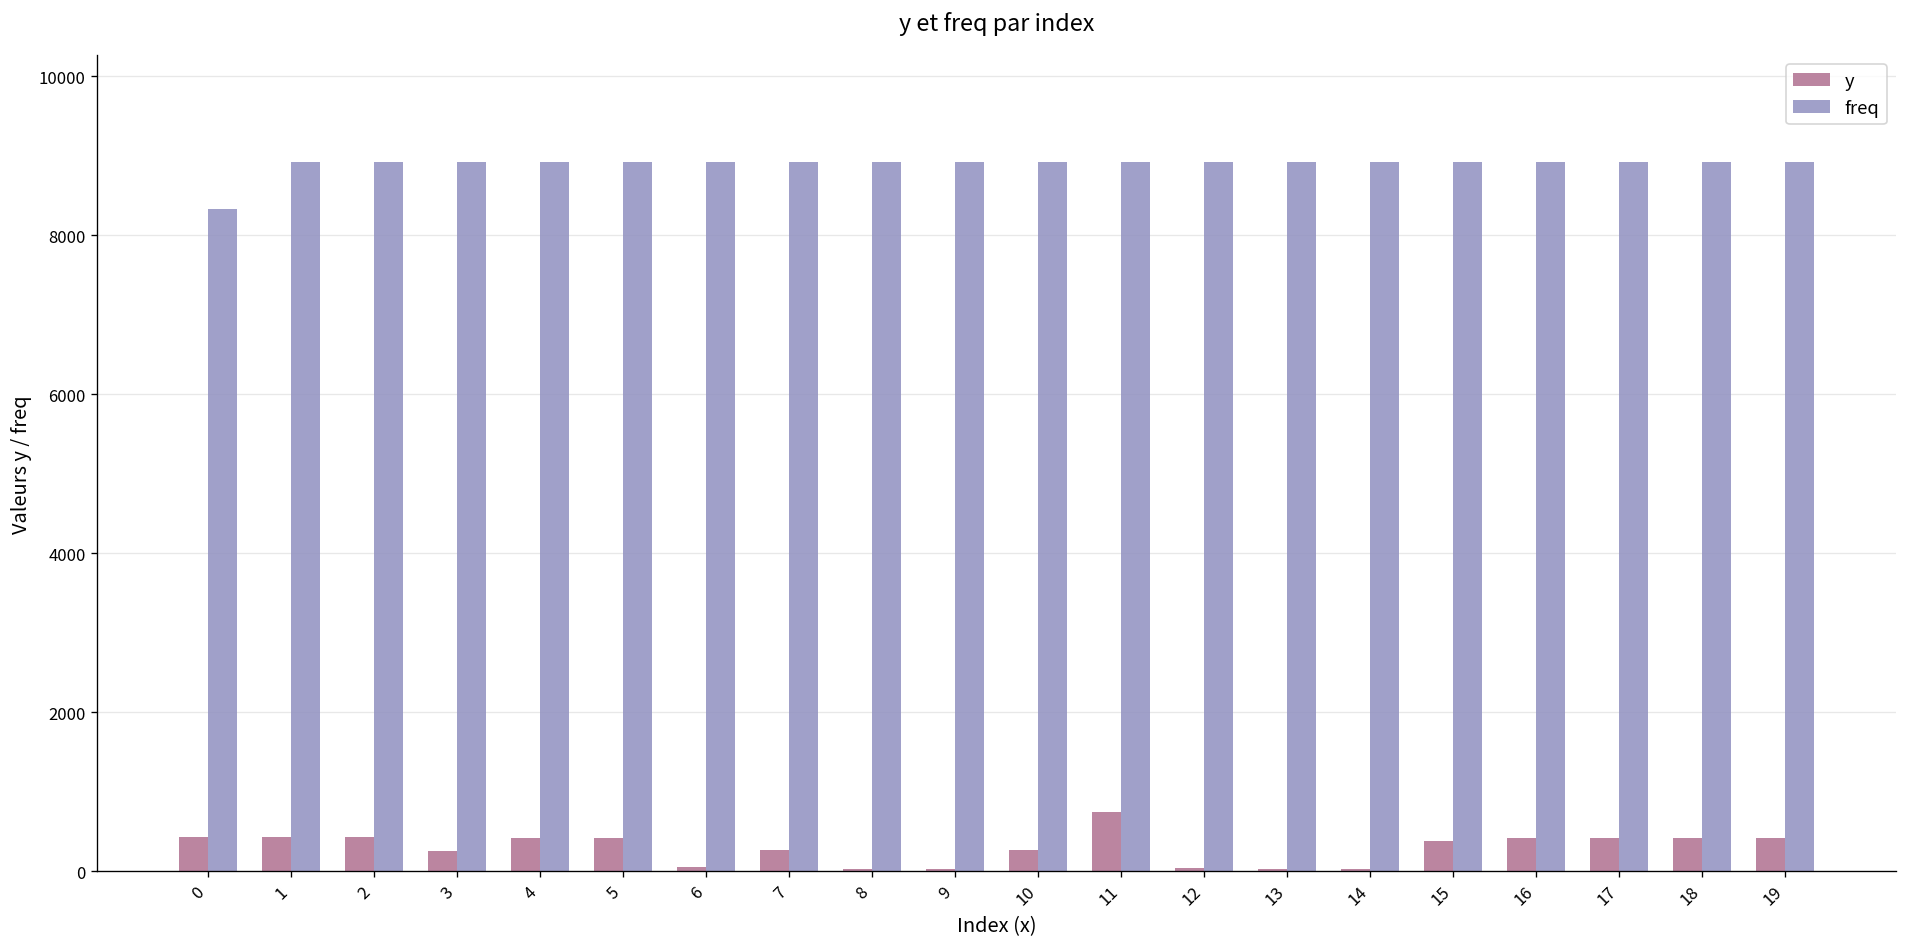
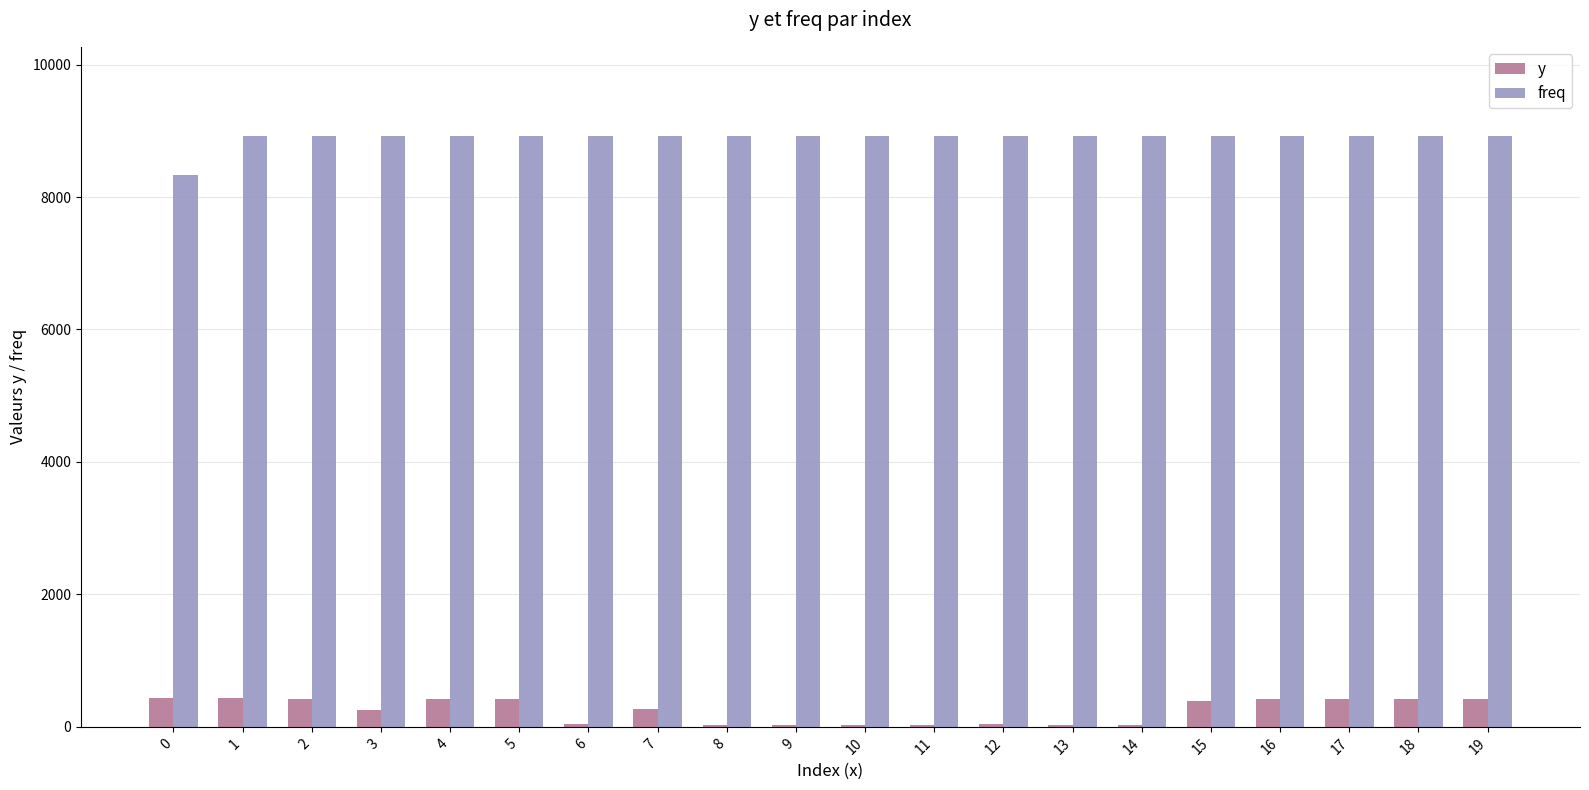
y, 10: 300 -> 0
y, 11: 800 -> 0
